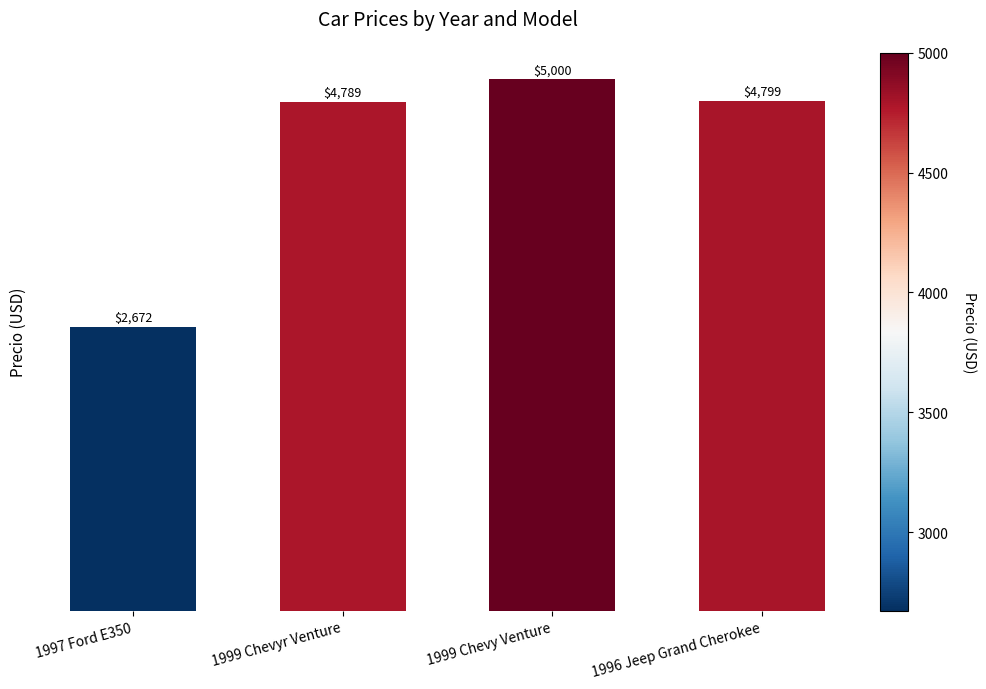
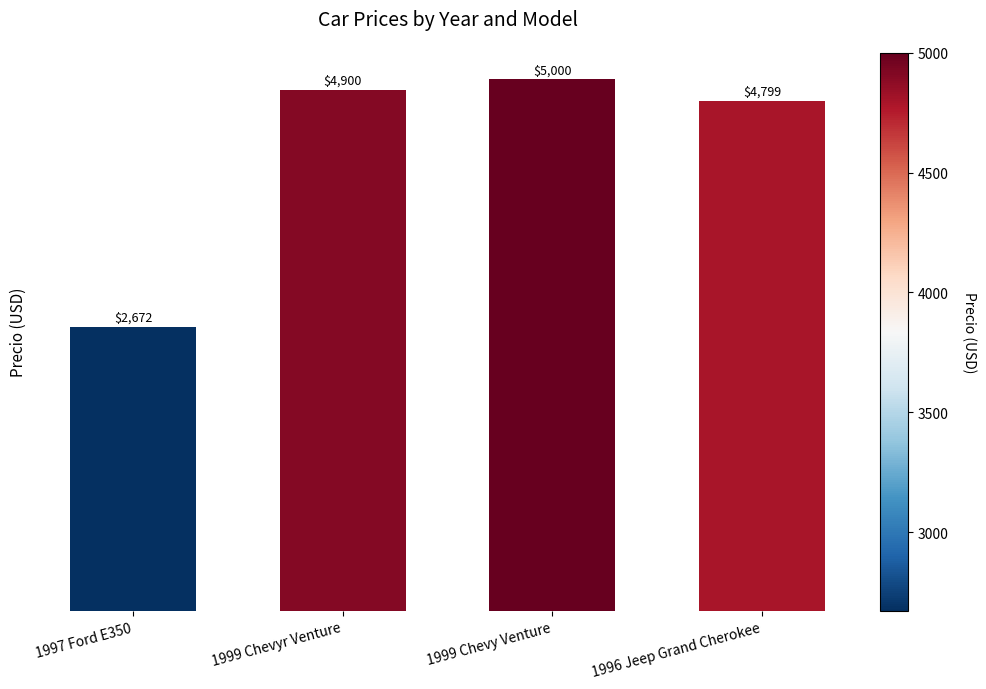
1999 Chevyr Venture: $4,789 -> $4,900
